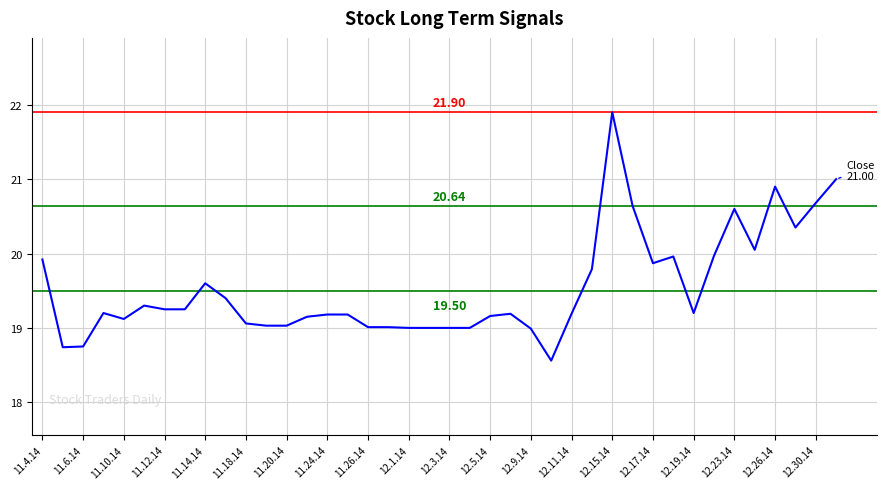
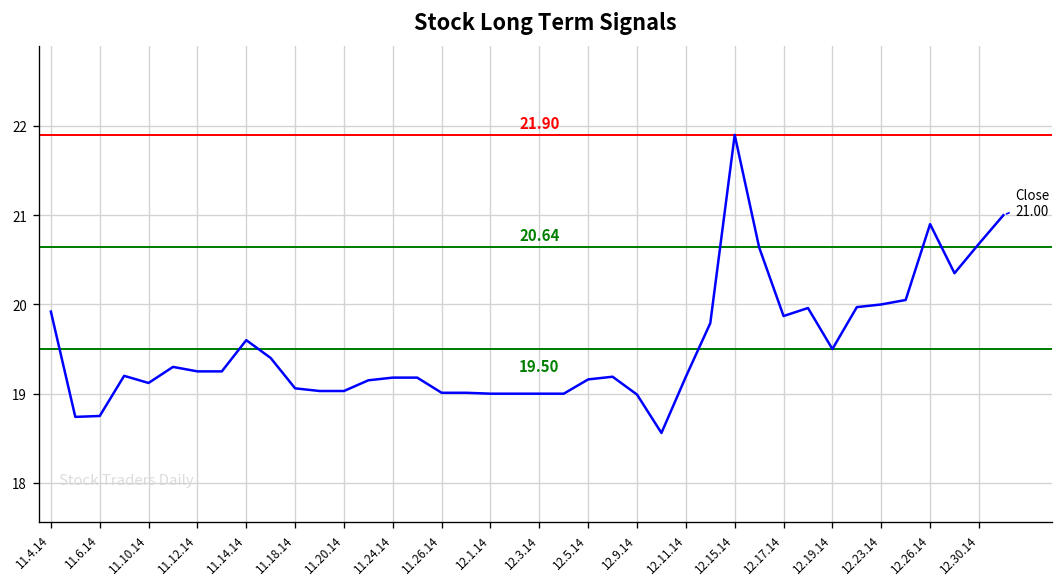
12.19.14: 19.2 -> 19.5
12.23.14: 20.6 -> 20.0
